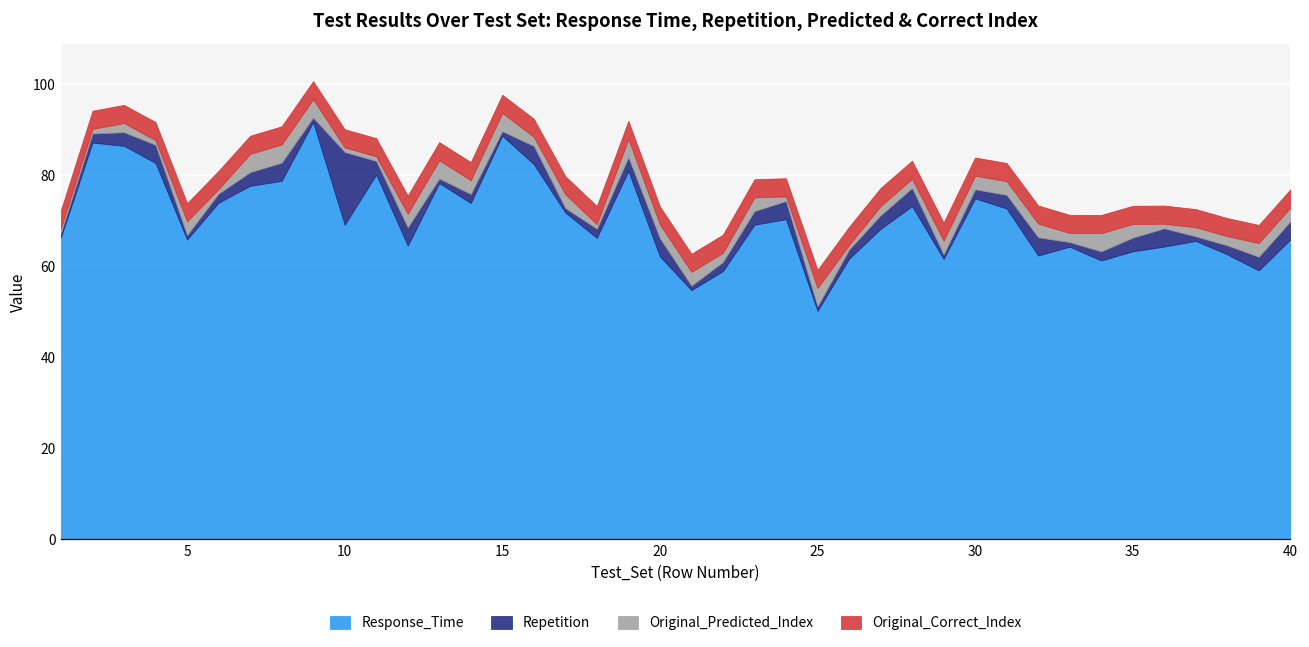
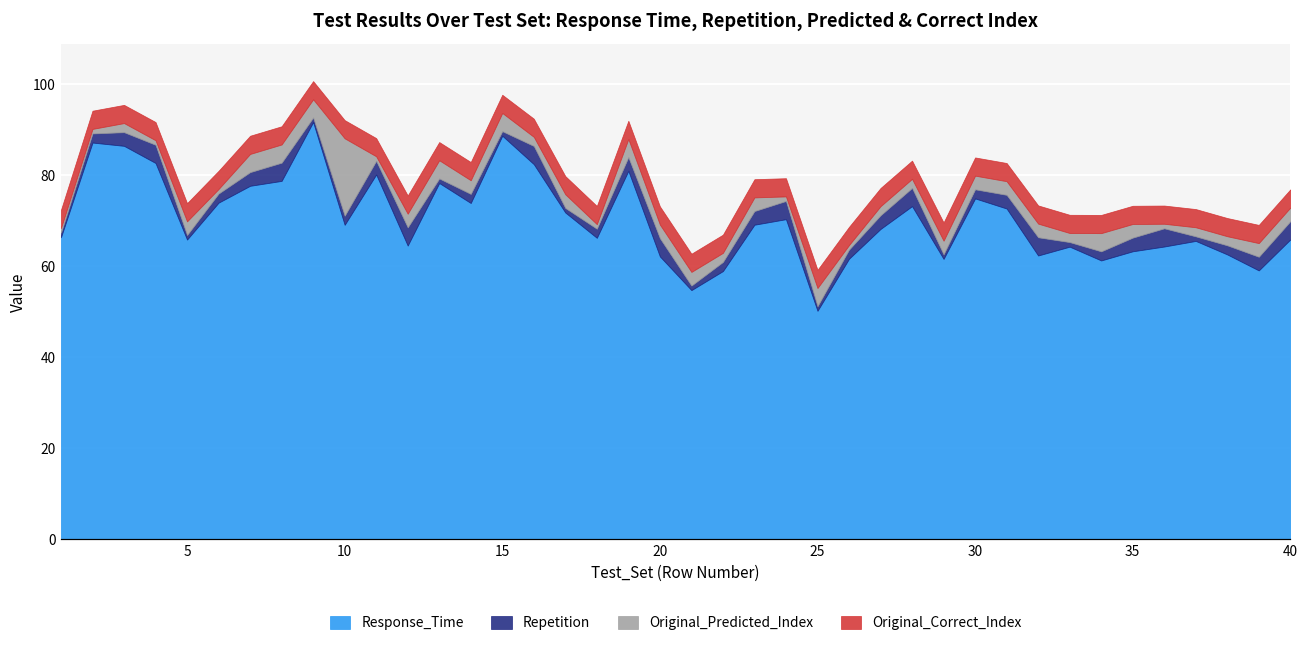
Repetition, 10: 16 -> 2
Original_Predicted_Index, 10: 1 -> 17
